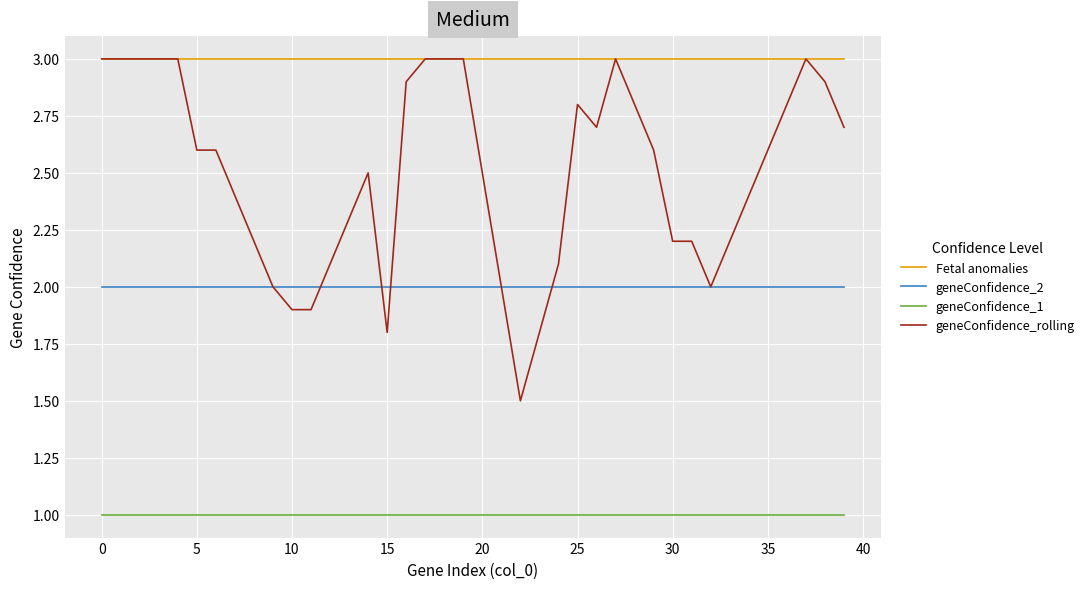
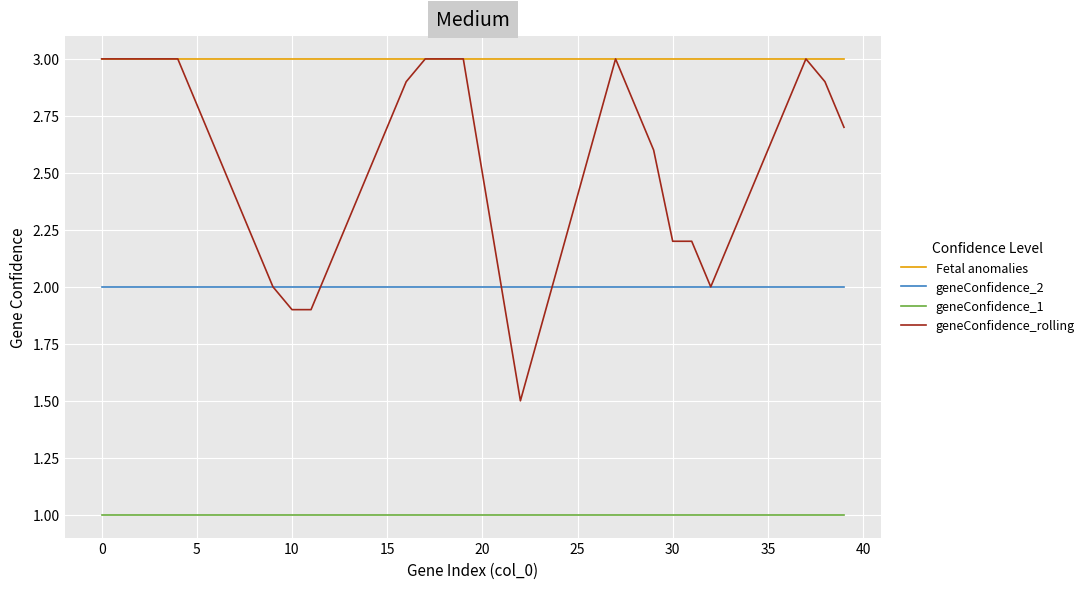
geneConfidence_rolling, 5: 2.6 -> 2.8
geneConfidence_rolling, 15: 1.8 -> 2.7
geneConfidence_rolling, 25: 2.8 -> 2.4
